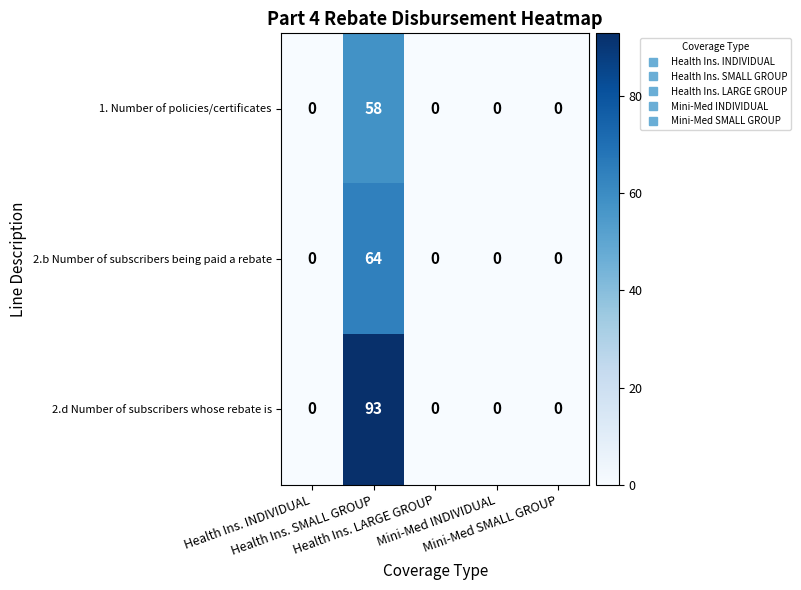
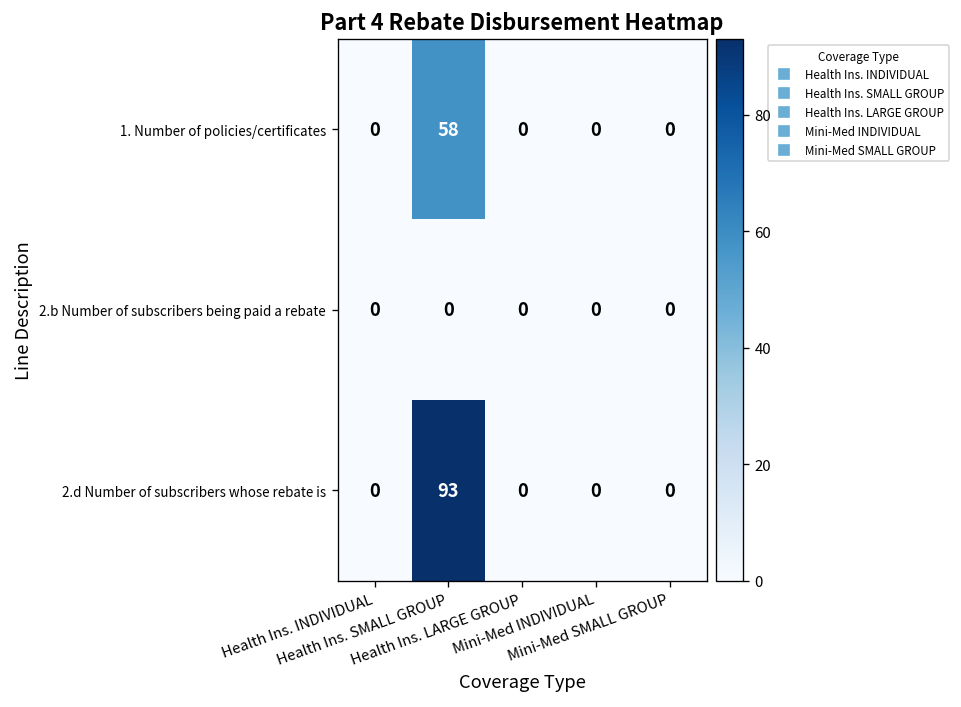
2.b Number of subscribers being paid a rebate, Health Ins. SMALL GROUP: 64 -> 0
